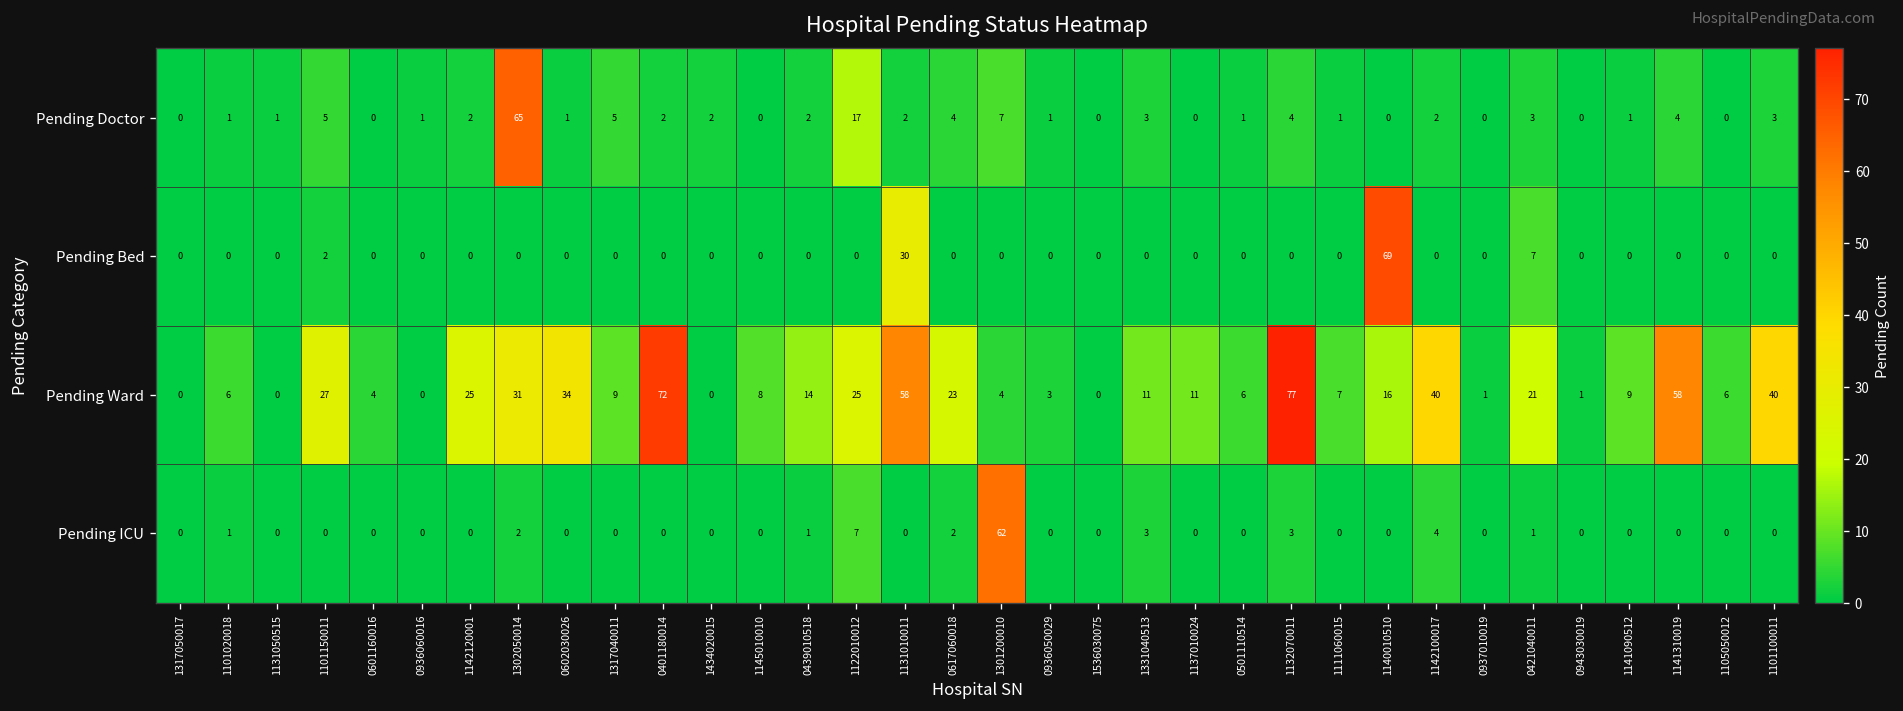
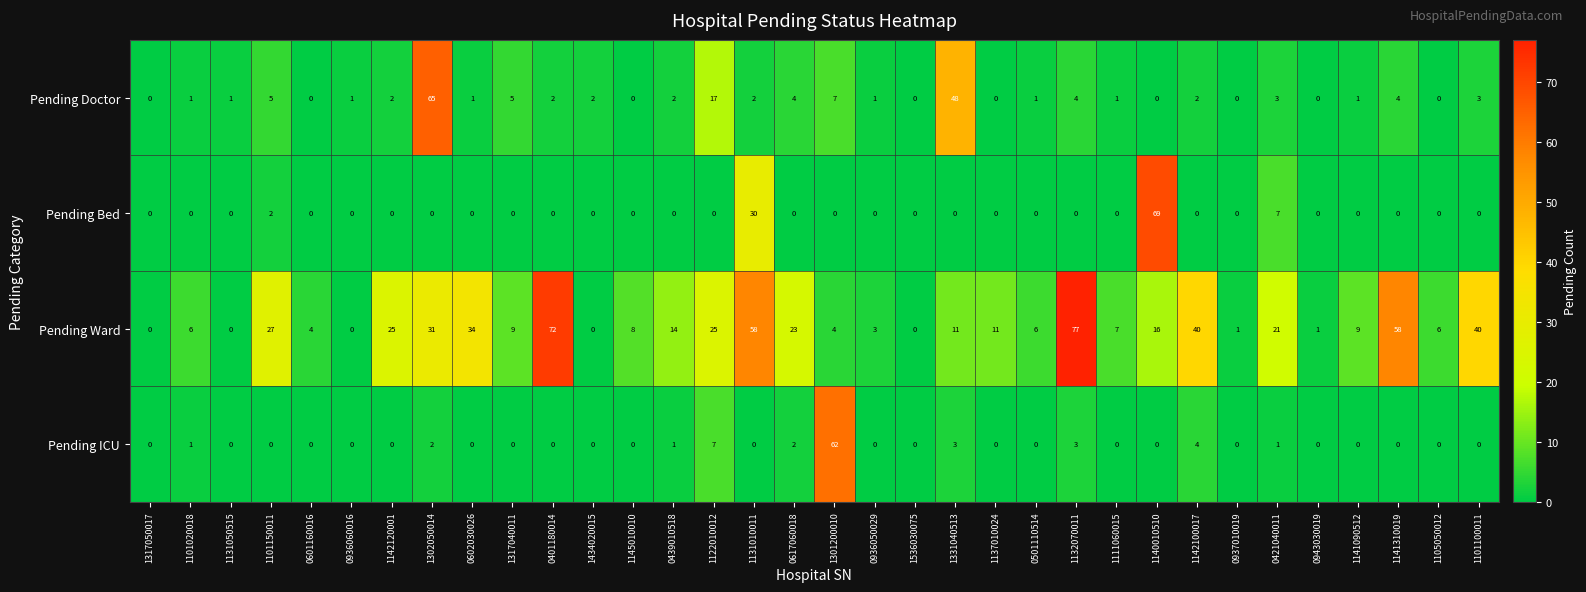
Pending Doctor, 1331040513: 3 -> 48
